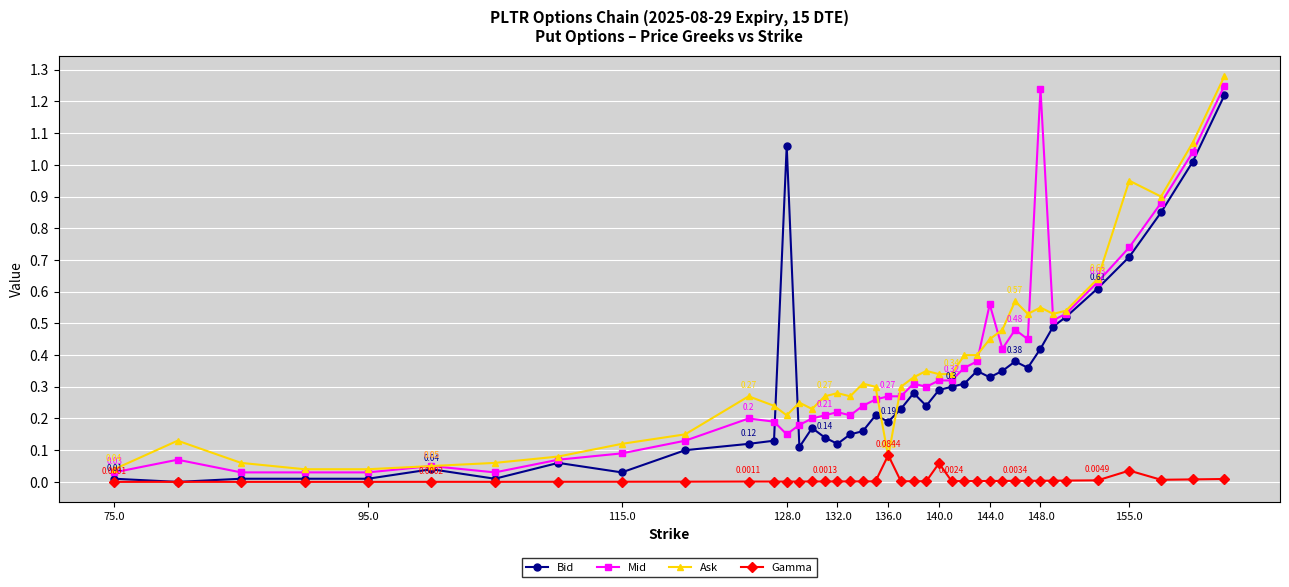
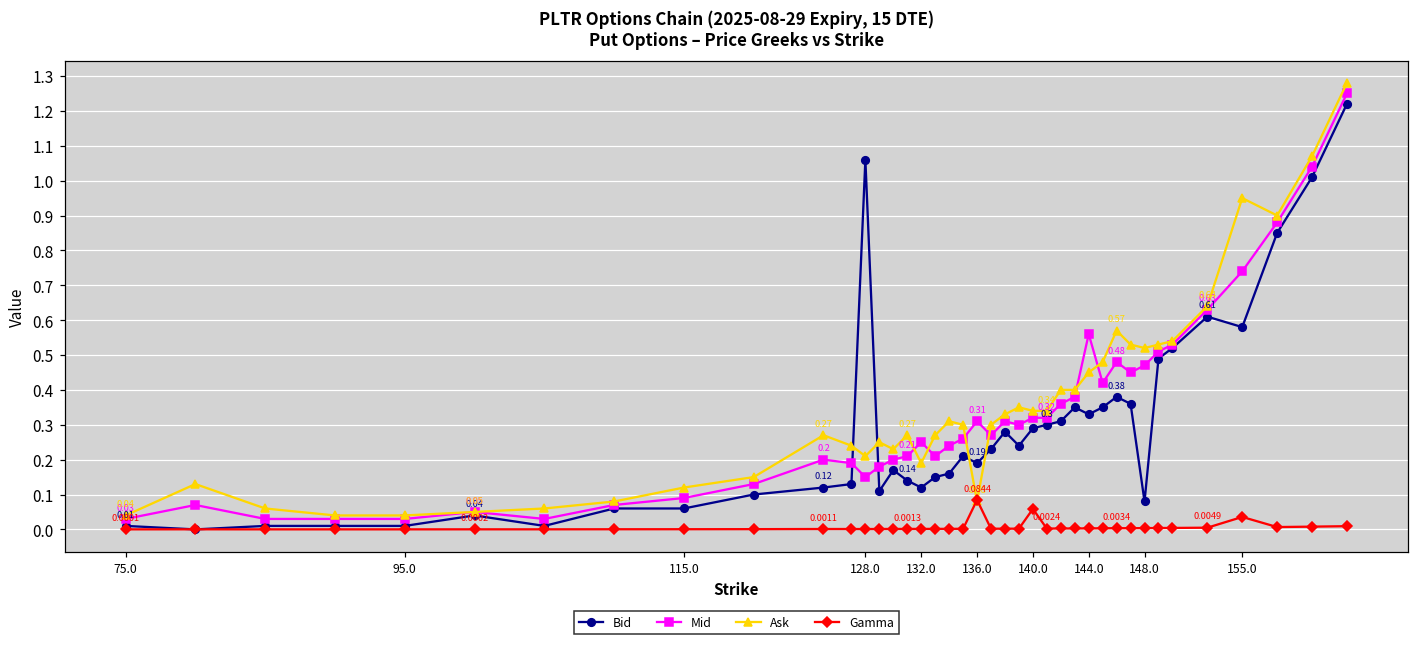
Bid, 115.0: 0.03 -> 0.06
Mid, 132.0: 0.22 -> 0.25
Ask, 132.0: 0.28 -> 0.19
Mid, 136.0: 0.27 -> 0.31
Bid, 148.0: 0.42 -> 0.08
Mid, 148.0: 1.24 -> 0.47
Ask, 148.0: 0.55 -> 0.52
Bid, 155.0: 0.71 -> 0.58
